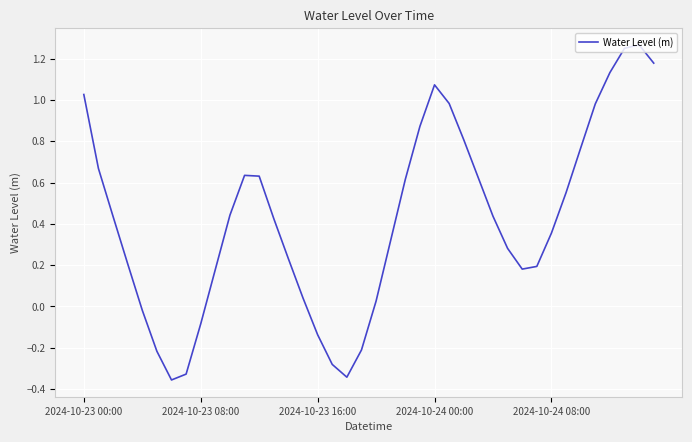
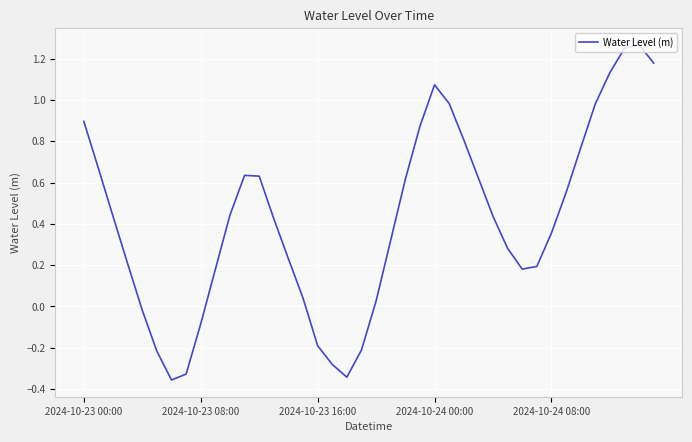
2024-10-23 00:00: 1.03 -> 0.90
2024-10-23 16:00: -0.14 -> -0.19
